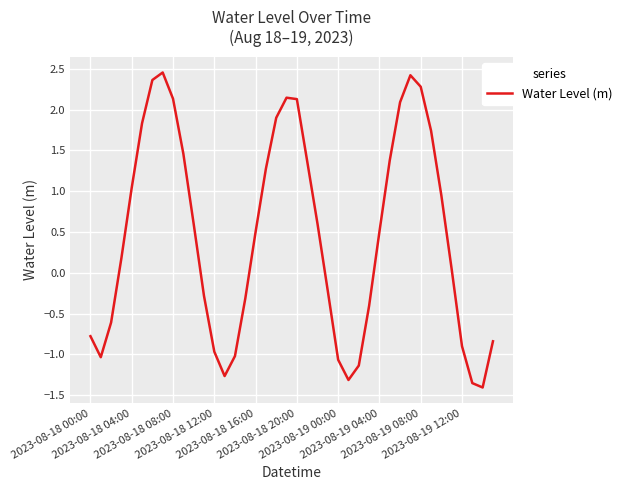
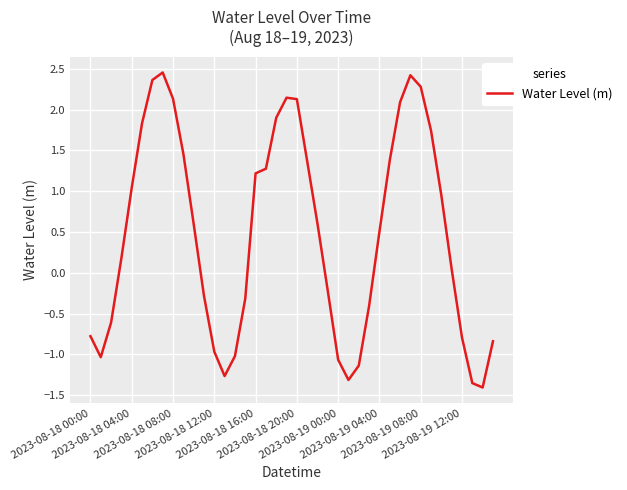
2023-08-18 16:00: 0.5 -> 1.2
2023-08-19 12:00: -0.9 -> -0.8
